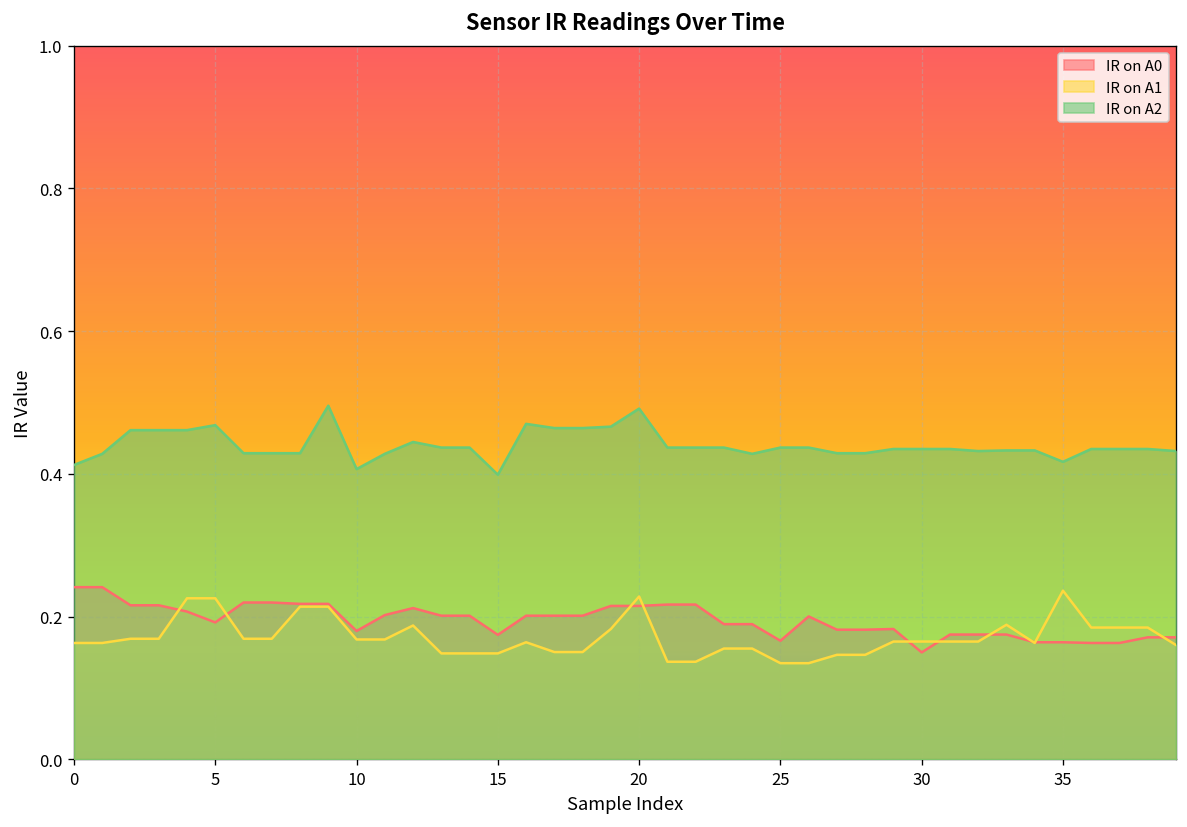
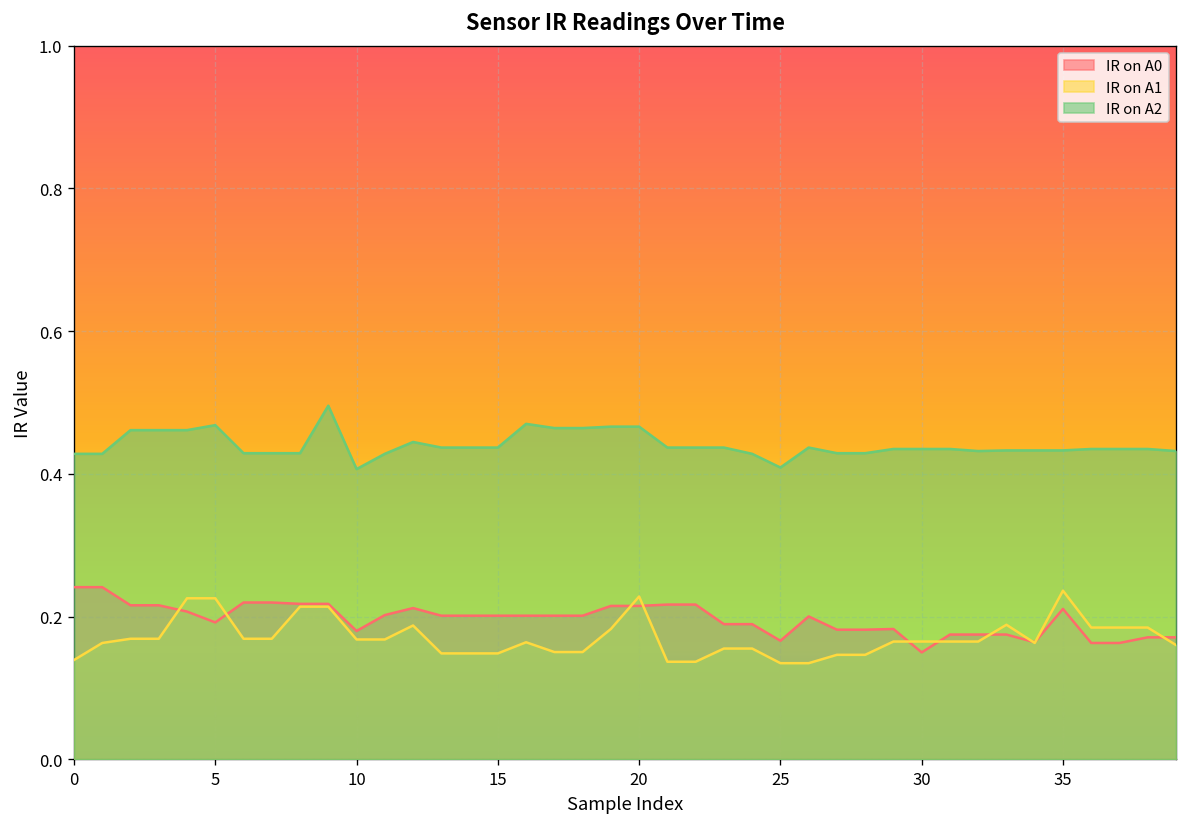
IR on A1, 0: 0.16 -> 0.14
IR on A2, 0: 0.41 -> 0.43
IR on A0, 15: 0.17 -> 0.20
IR on A2, 15: 0.40 -> 0.44
IR on A2, 20: 0.49 -> 0.47
IR on A2, 25: 0.44 -> 0.41
IR on A0, 35: 0.16 -> 0.21
IR on A2, 35: 0.42 -> 0.43
